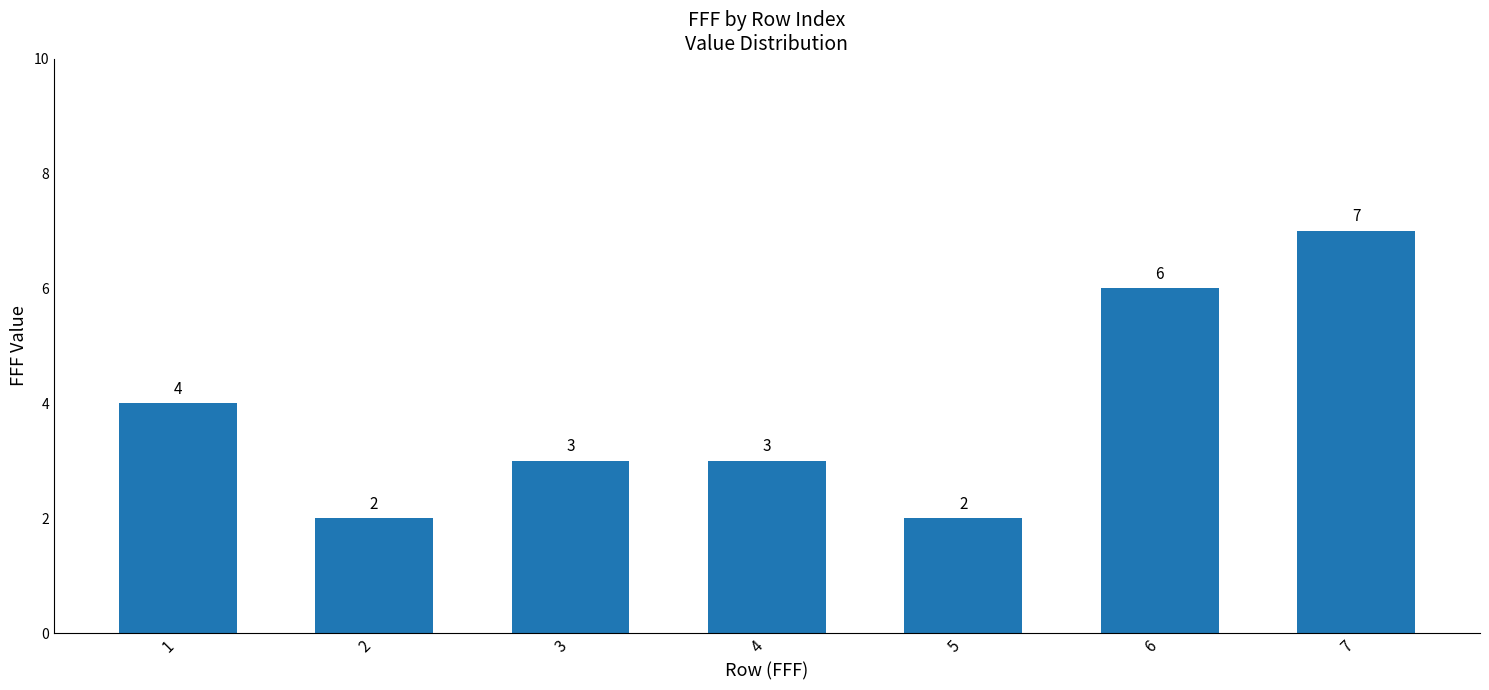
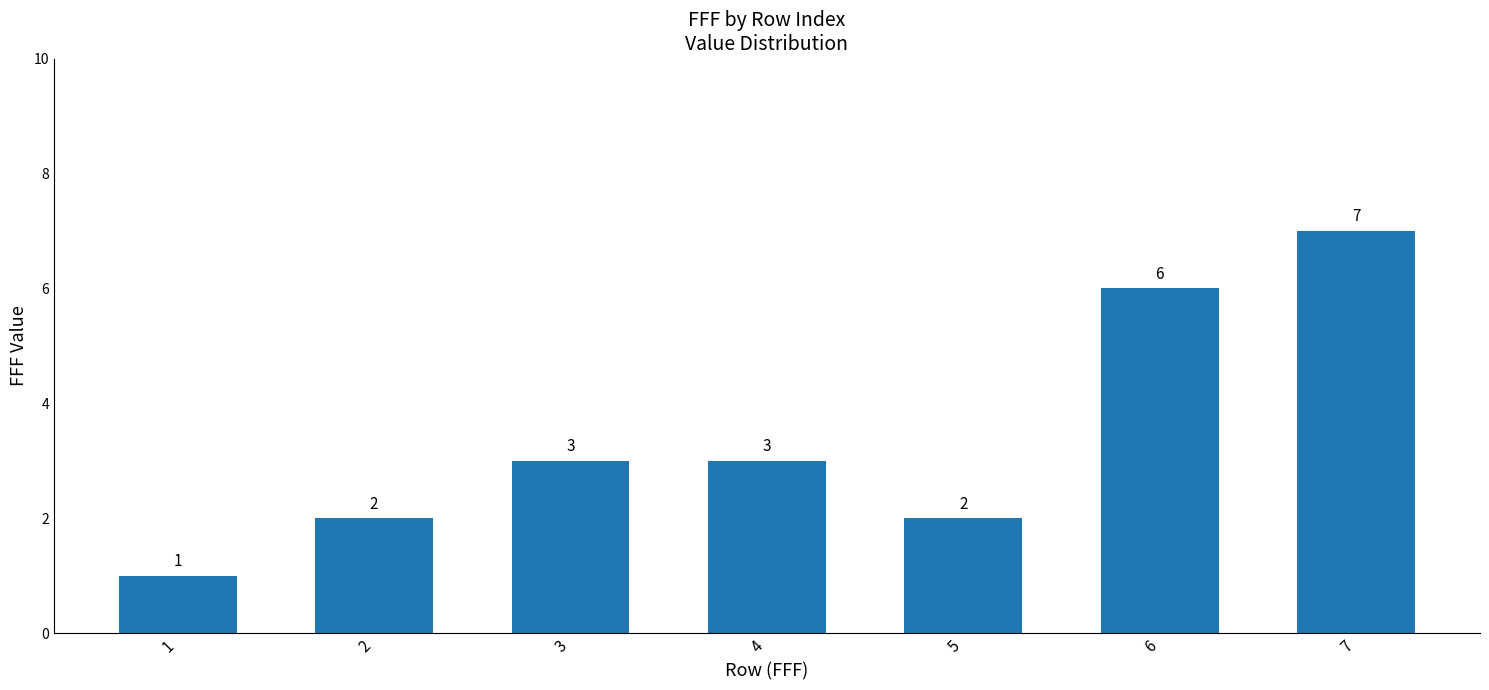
1: 4 -> 1
